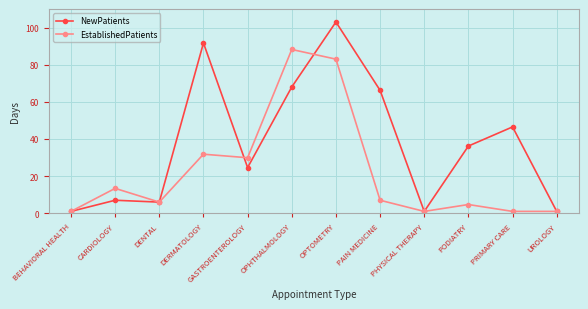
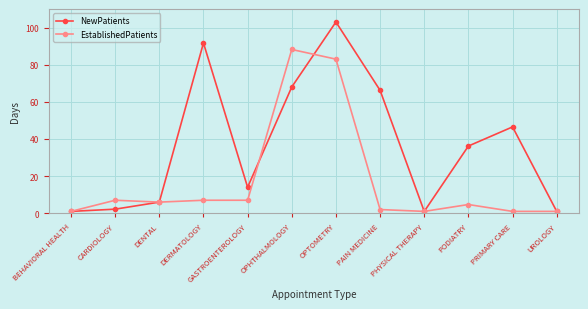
NewPatients, CARDIOLOGY: 7 -> 2
EstablishedPatients, CARDIOLOGY: 13 -> 7
EstablishedPatients, DERMATOLOGY: 32 -> 7
NewPatients, GASTROENTEROLOGY: 25 -> 14
EstablishedPatients, GASTROENTEROLOGY: 30 -> 7
EstablishedPatients, PAIN MEDICINE: 7 -> 2
